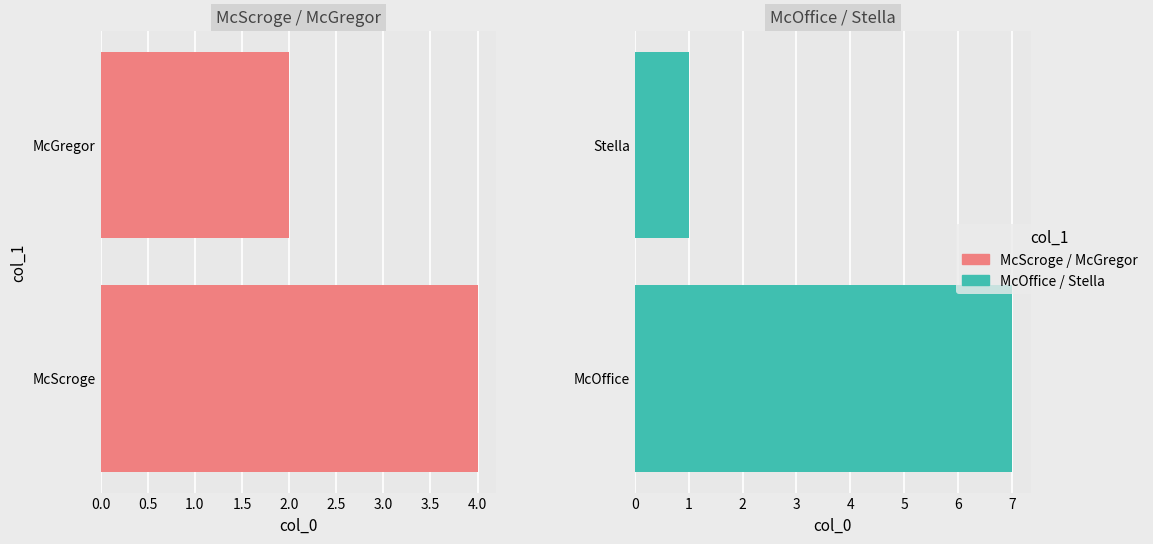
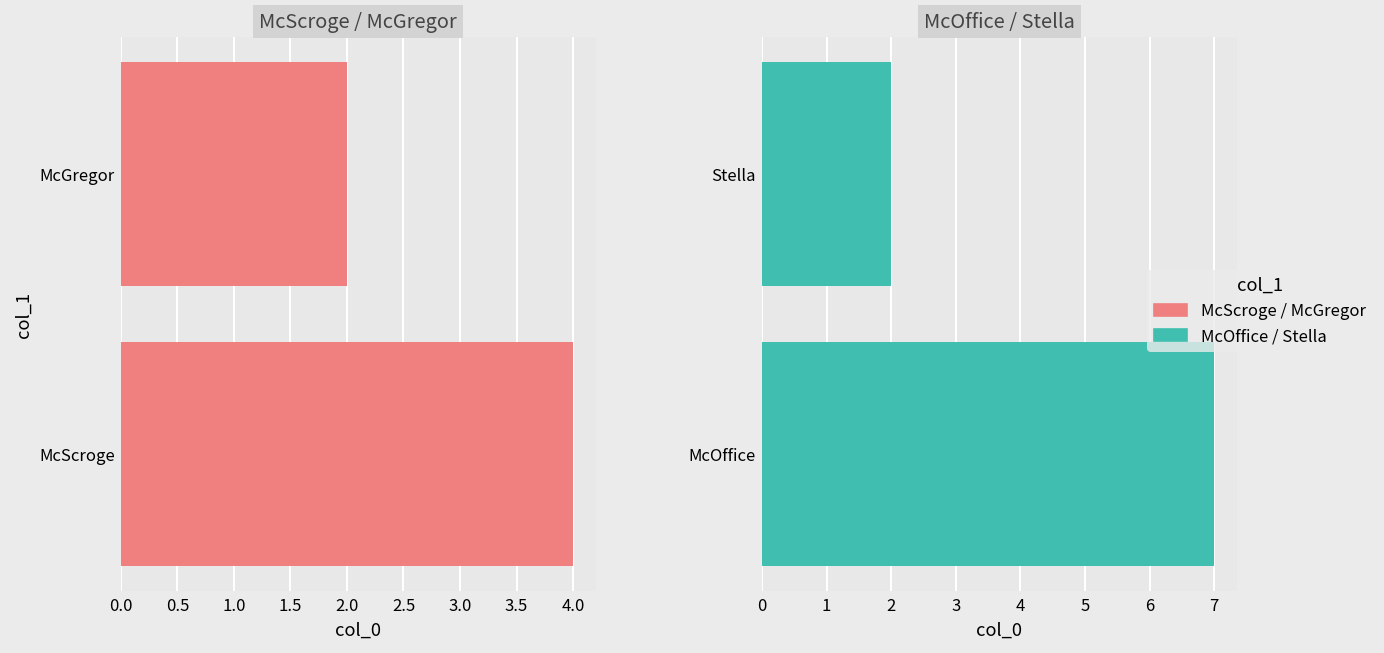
McOffice / Stella, Stella: 1 -> 2
